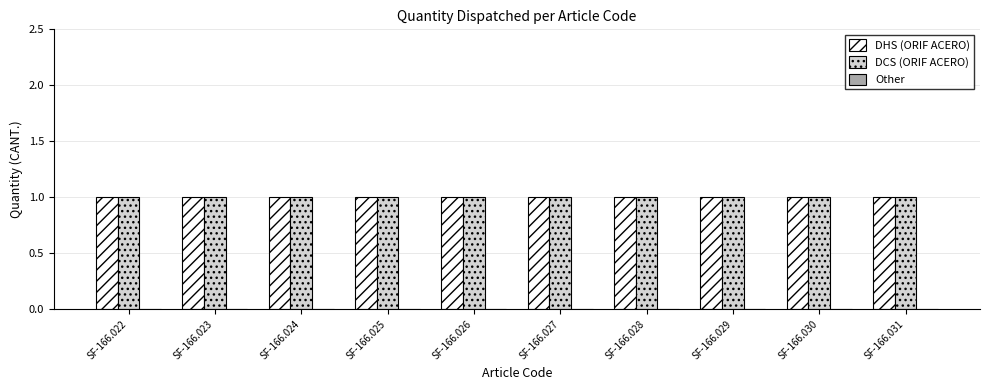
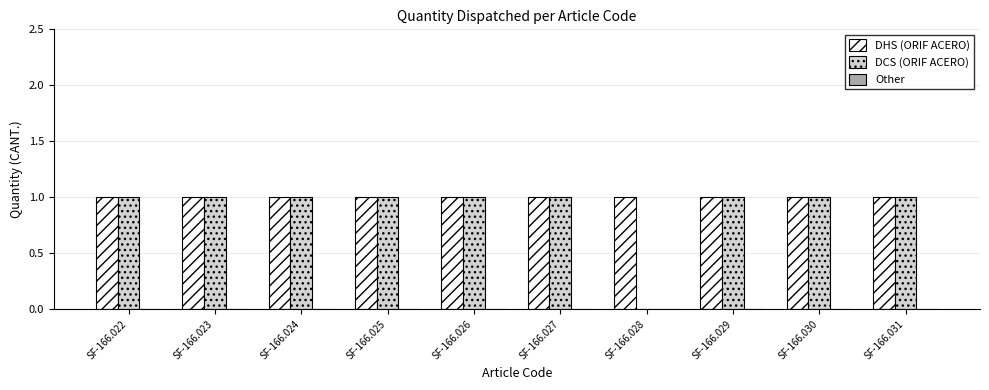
DCS (ORIF ACERO), SF-166.028: 1 -> 0
